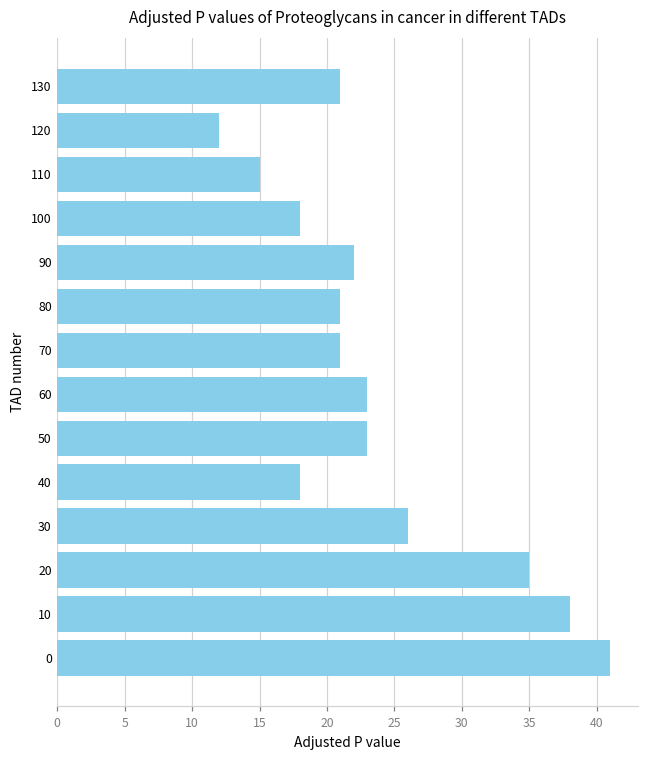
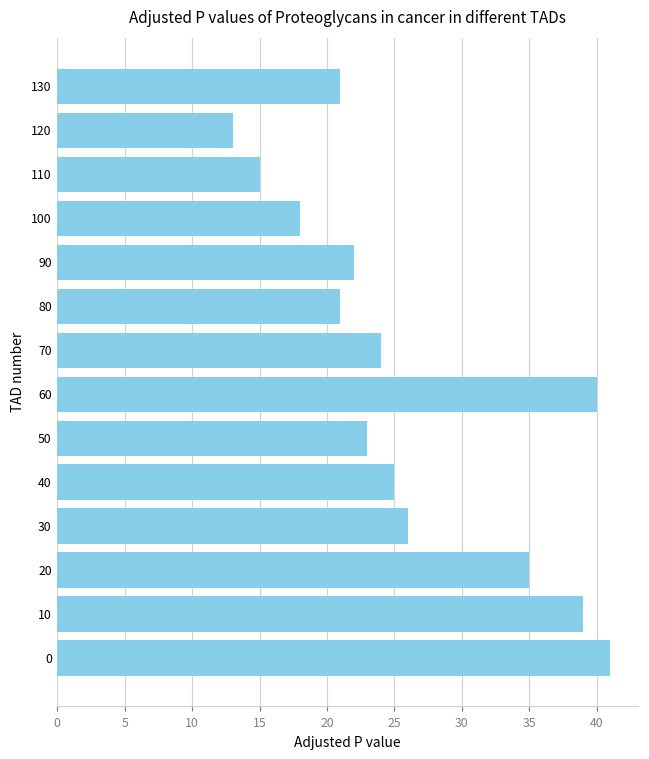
120: 12 -> 13
70: 21 -> 24
60: 23 -> 40
40: 18 -> 25
10: 38 -> 39
